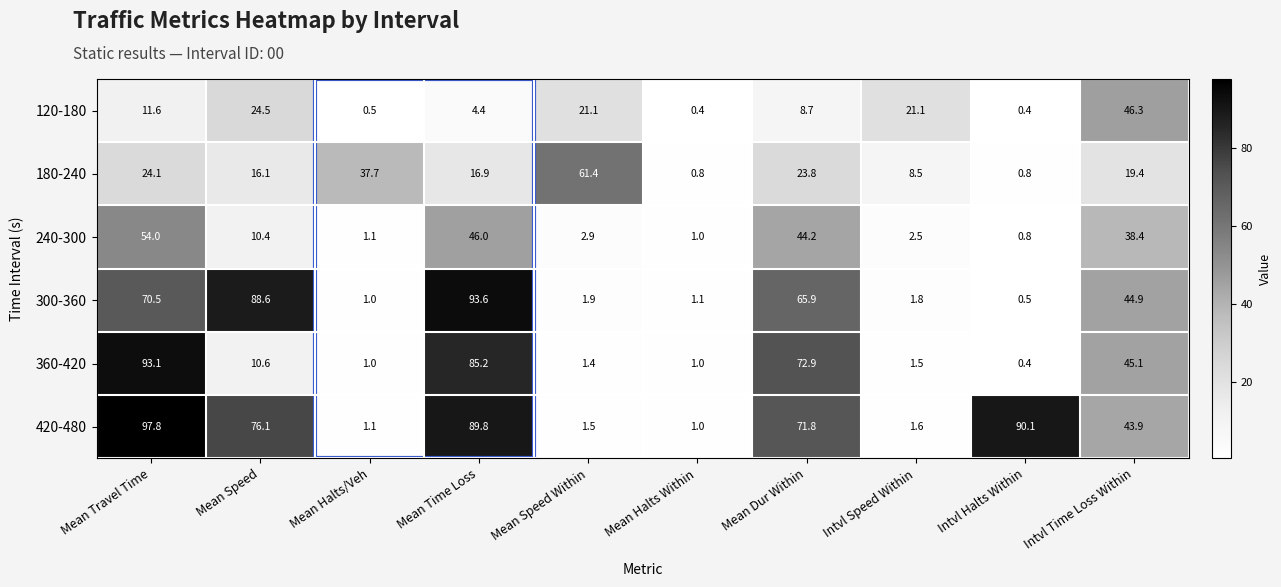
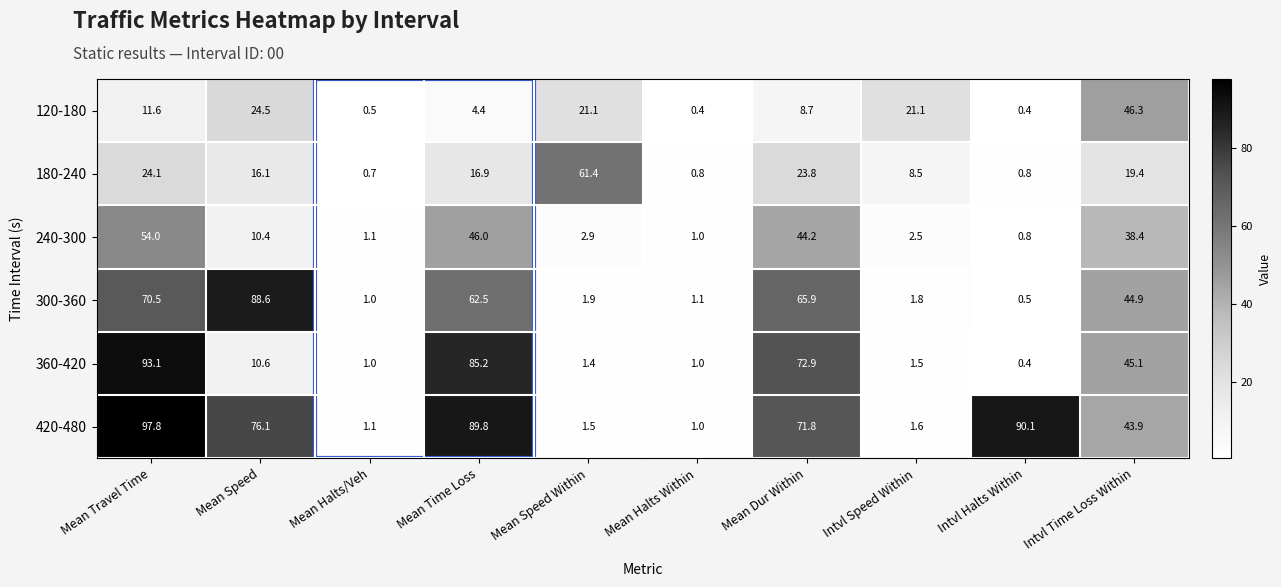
180-240, Mean Halts/Veh: 37.7 -> 0.7
300-360, Mean Time Loss: 93.6 -> 62.5
